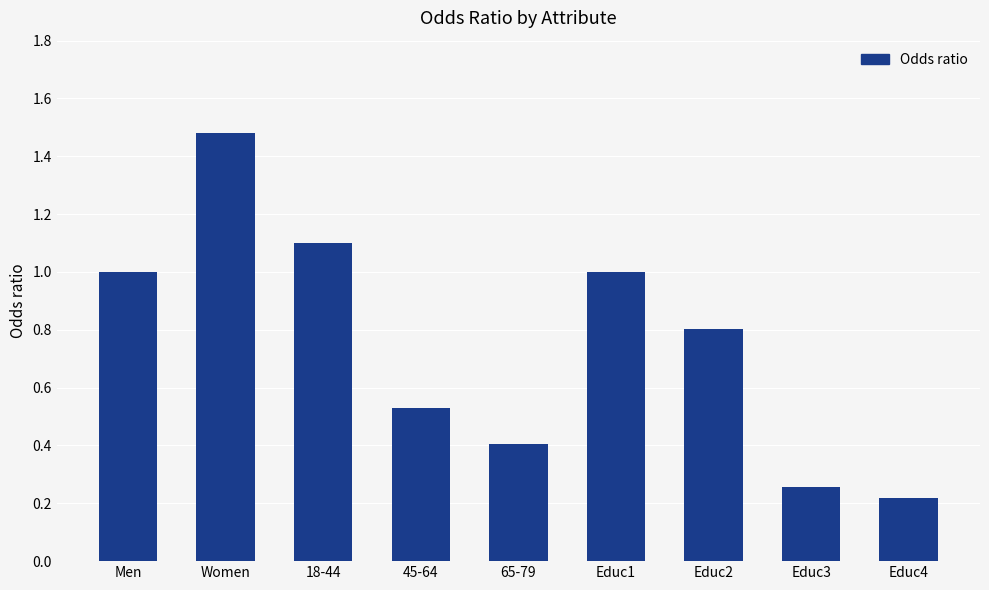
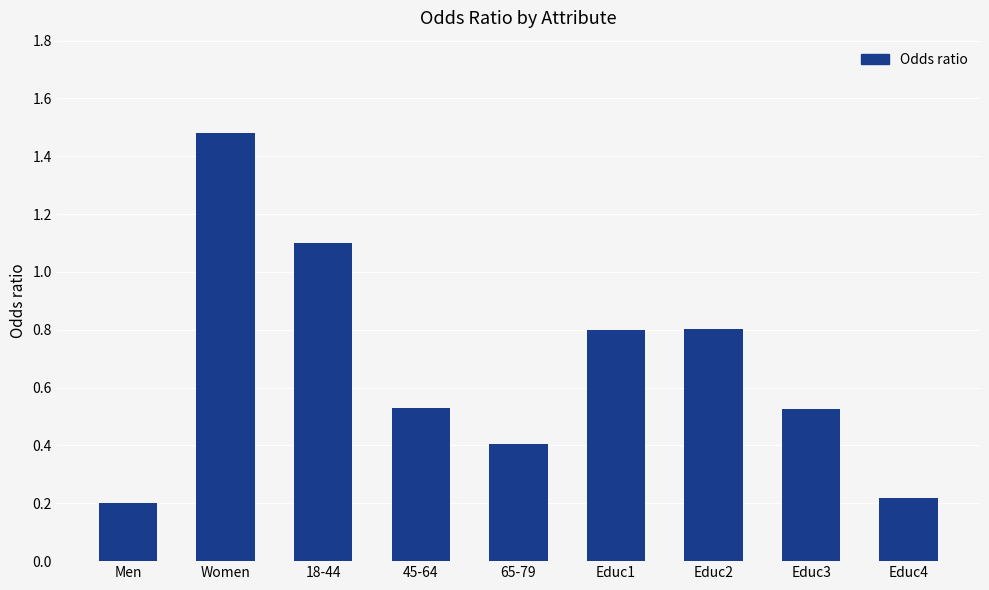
Men: 1.0 -> 0.2
Educ1: 1.0 -> 0.8
Educ3: 0.26 -> 0.53
